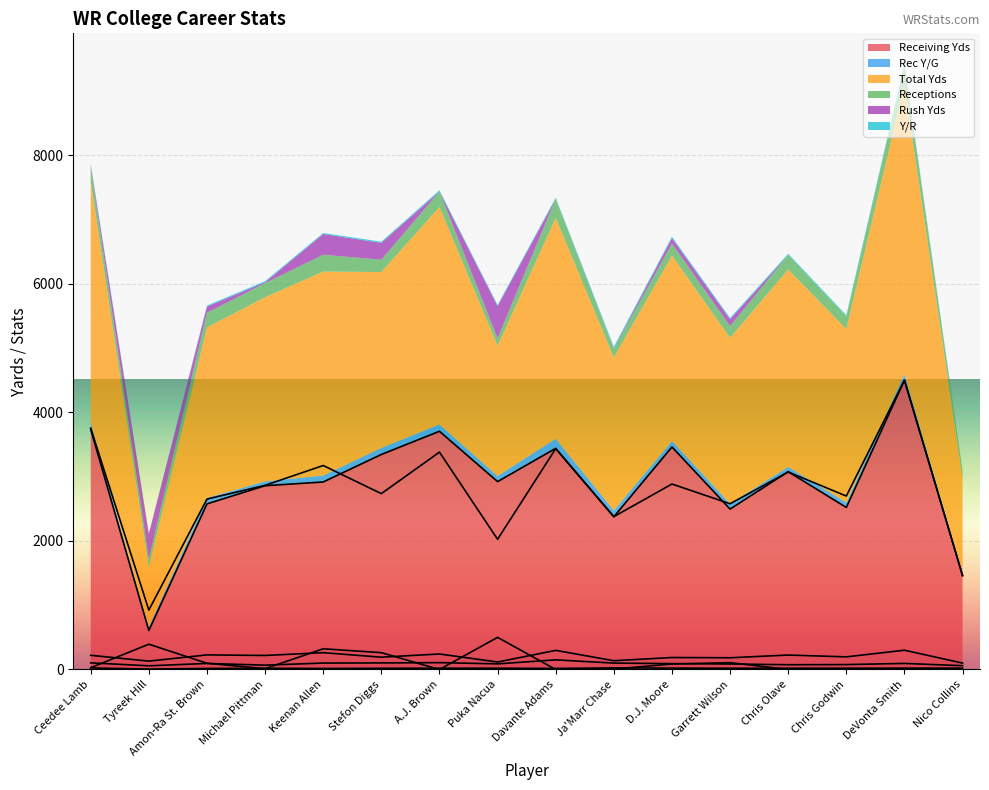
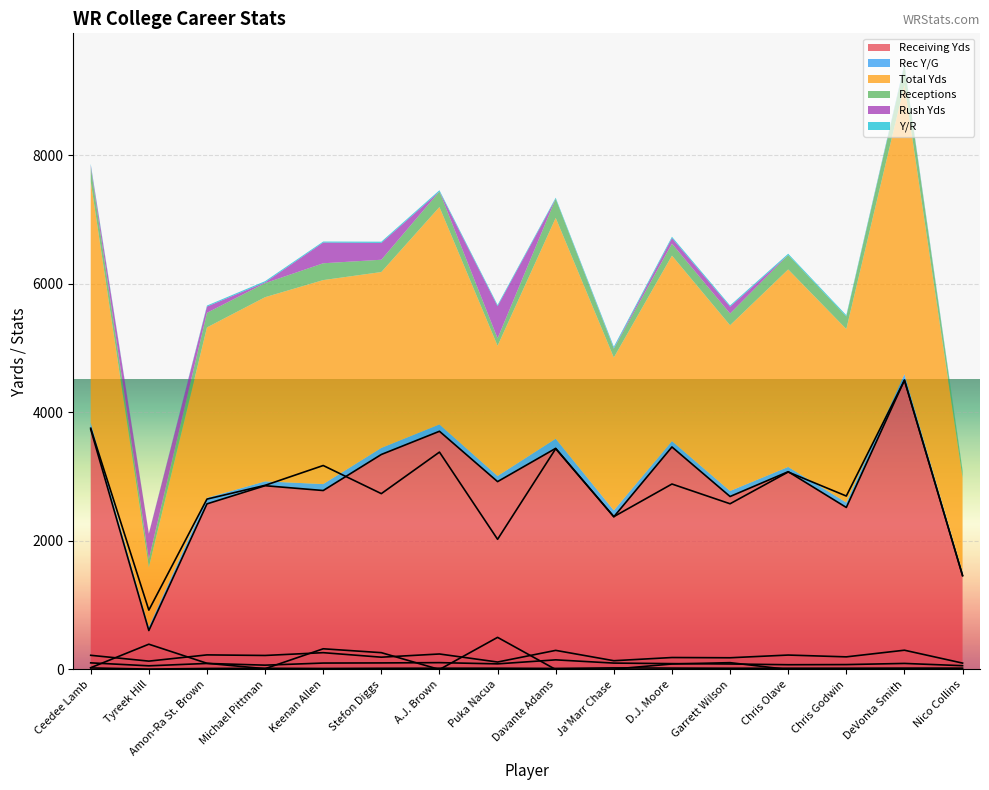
Receiving Yds, Keenan Allen: 2900 -> 2800
Receiving Yds, Garrett Wilson: 2500 -> 2700
